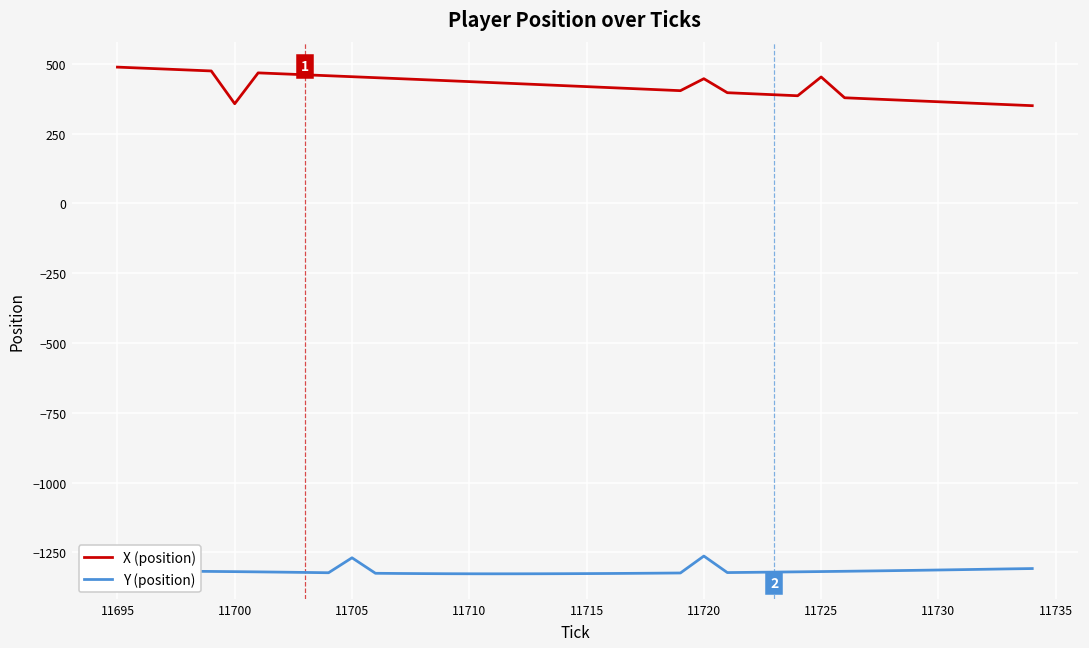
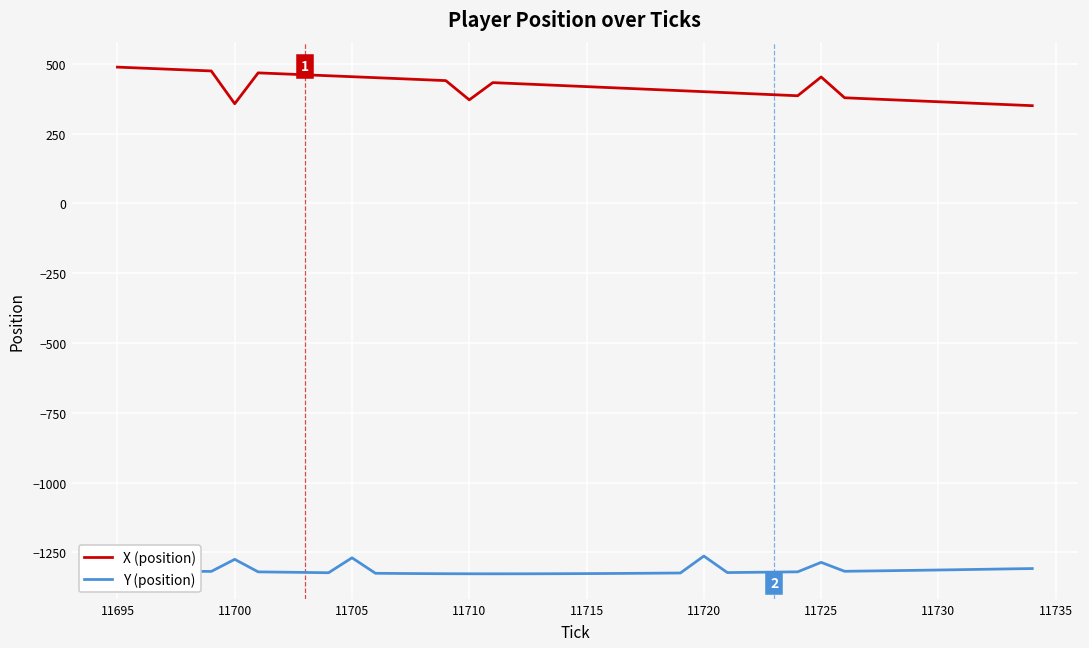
Y (position), 11700: -1320 -> -1280
X (position), 11710: 440 -> 370
X (position), 11720: 450 -> 400
Y (position), 11725: -1320 -> -1290
